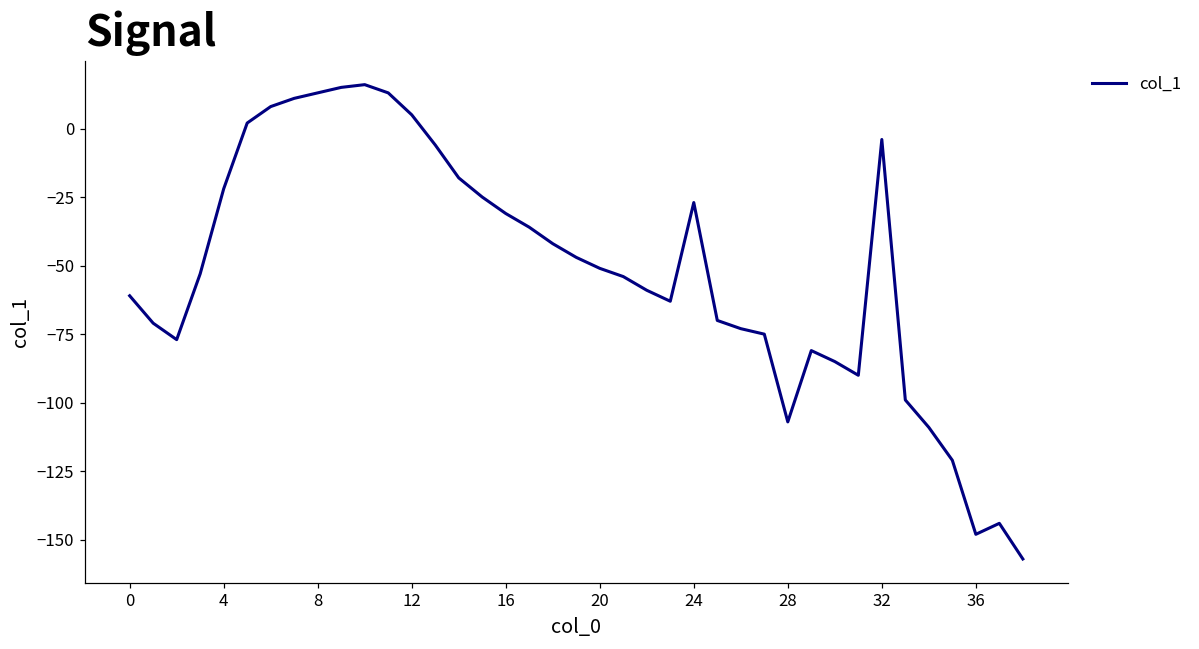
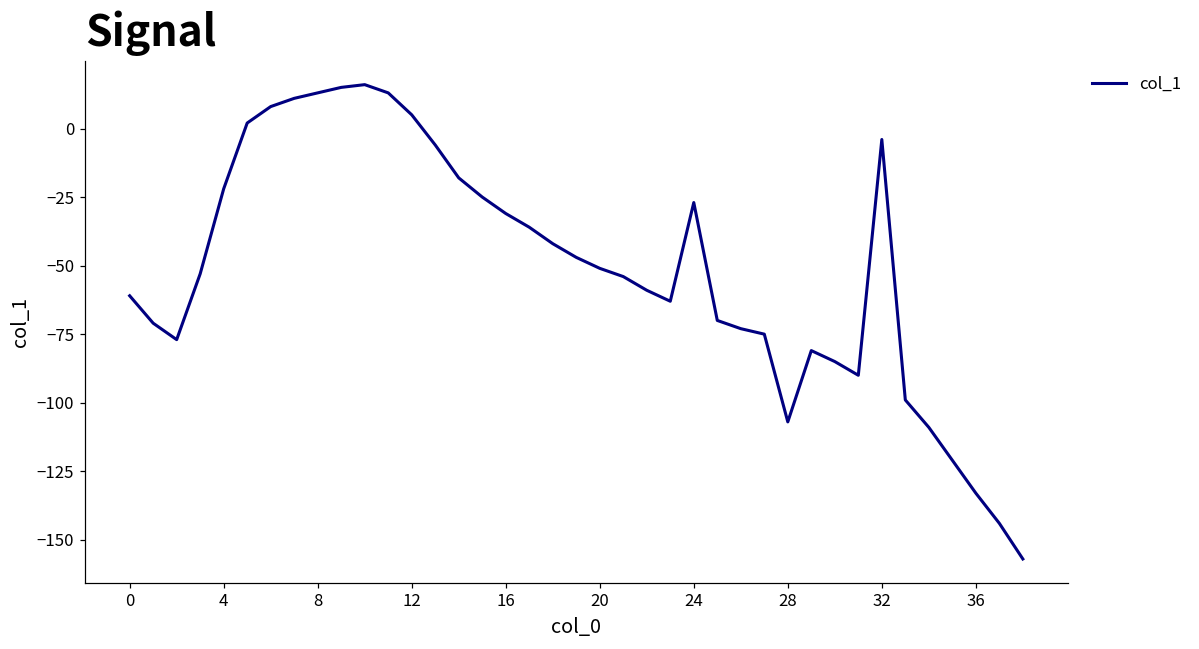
36: -148 -> -133
